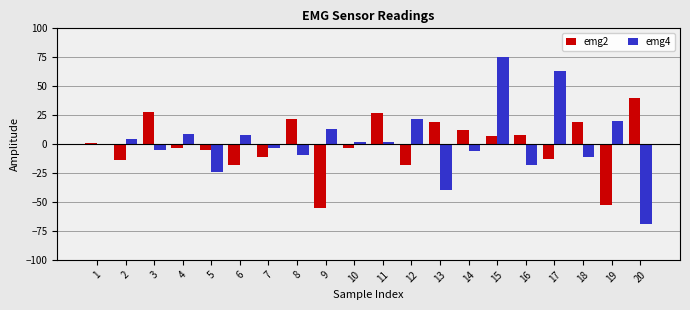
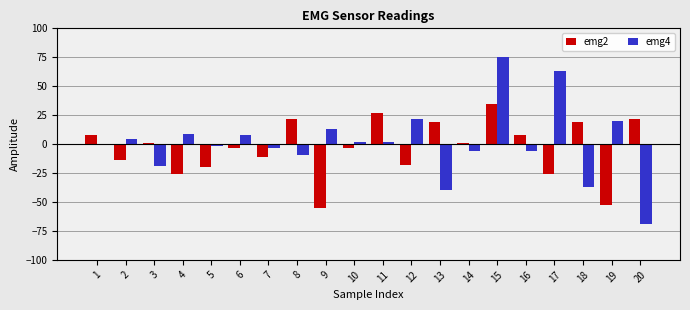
emg2, 1: 1 -> 8
emg2, 3: 28 -> 1
emg4, 3: -5 -> -19
emg2, 4: -3 -> -26
emg2, 5: -5 -> -20
emg4, 5: -24 -> -2
emg2, 6: -18 -> -3
emg2, 14: 12 -> 1
emg2, 15: 7 -> 35
emg4, 16: -18 -> -6
emg2, 17: -13 -> -26
emg4, 18: -11 -> -37
emg2, 20: 40 -> 22
